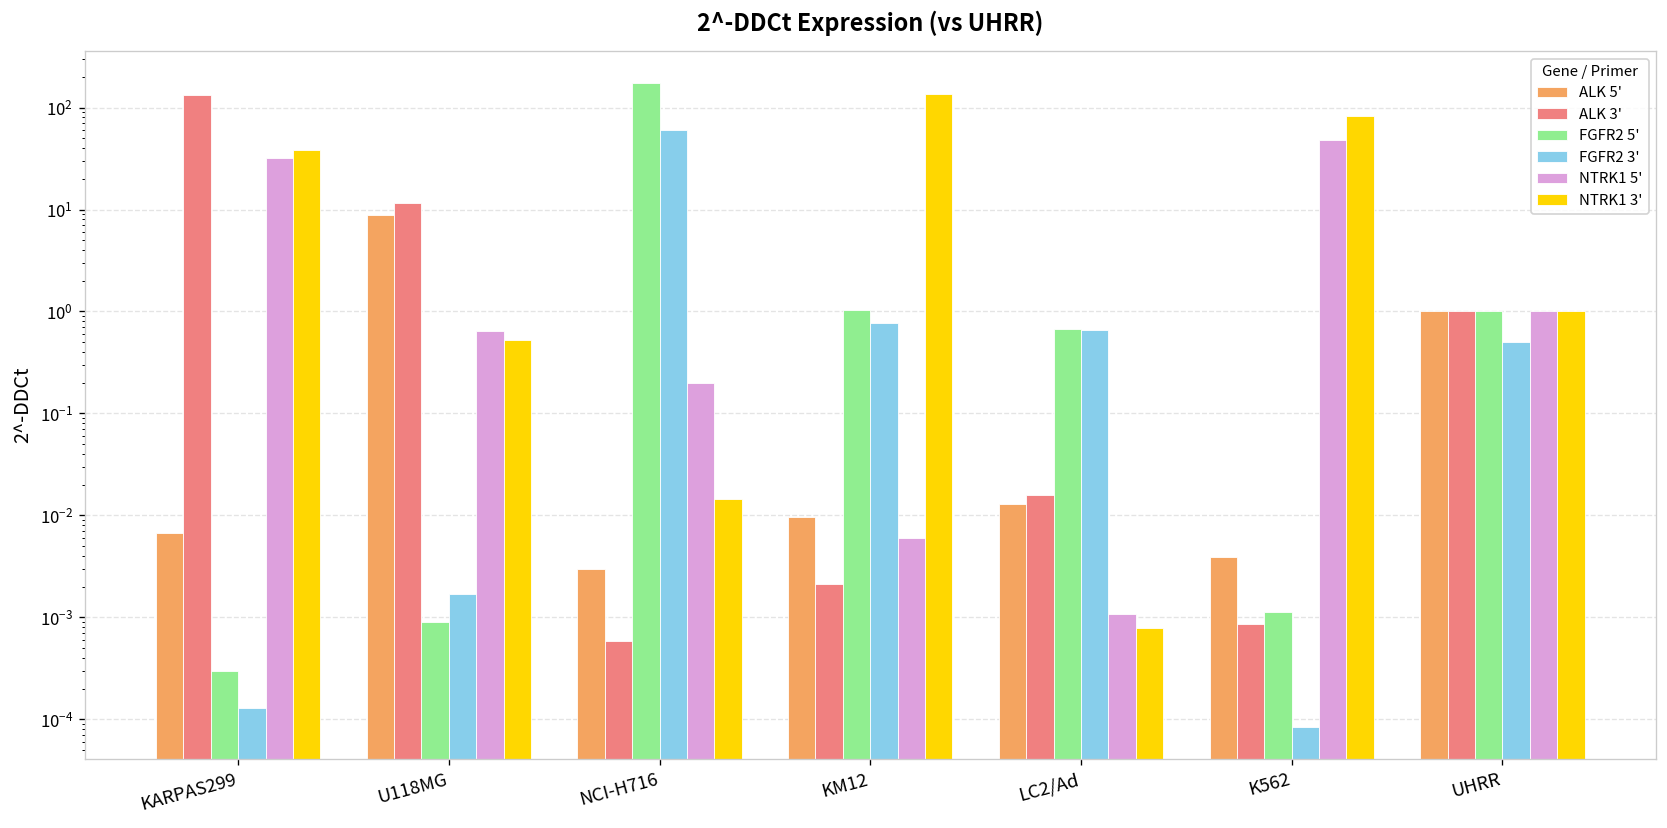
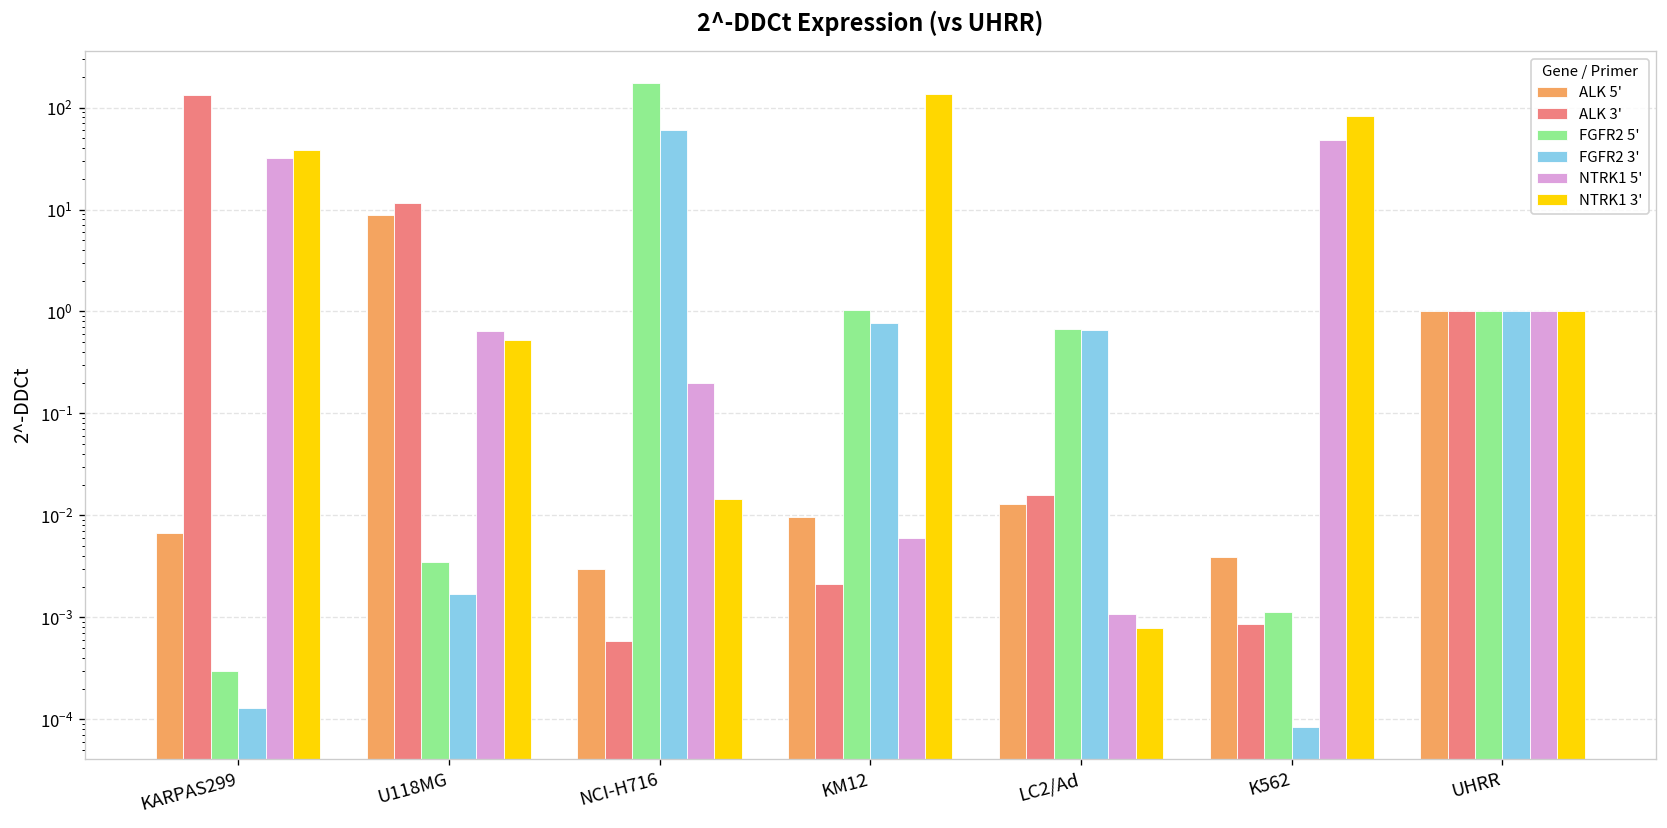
FGFR2 5', U118MG: 0.0009 -> 0.0035
FGFR2 3', UHRR: 0.5 -> 1.0
